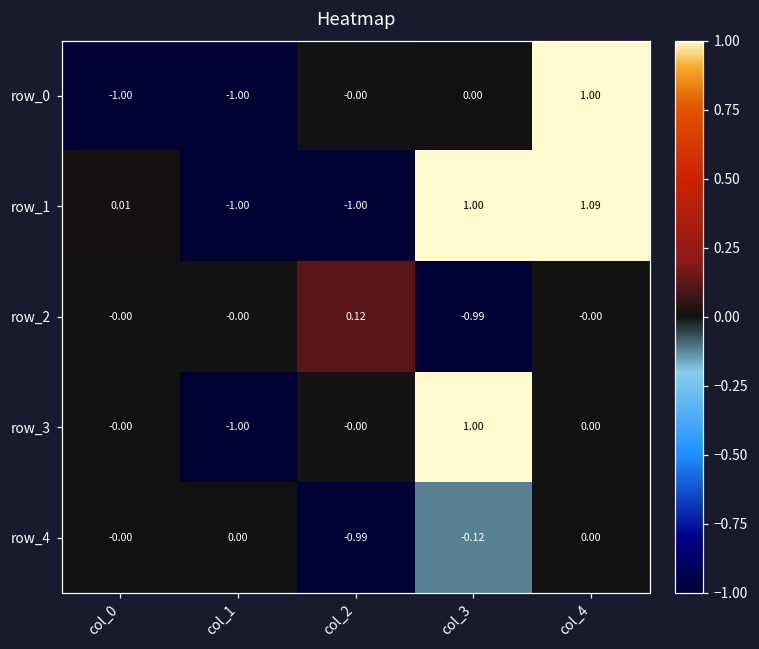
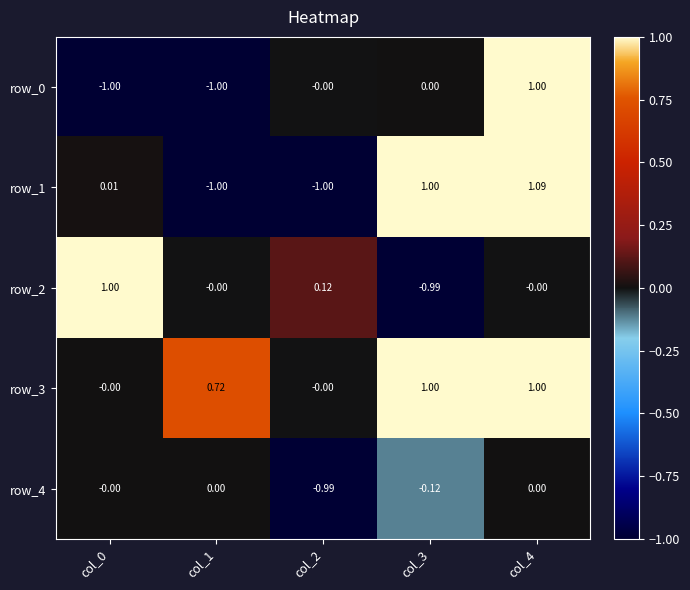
row_2, col_0: -0.00 -> 1.00
row_3, col_1: -1.00 -> 0.72
row_3, col_4: 0.00 -> 1.00
